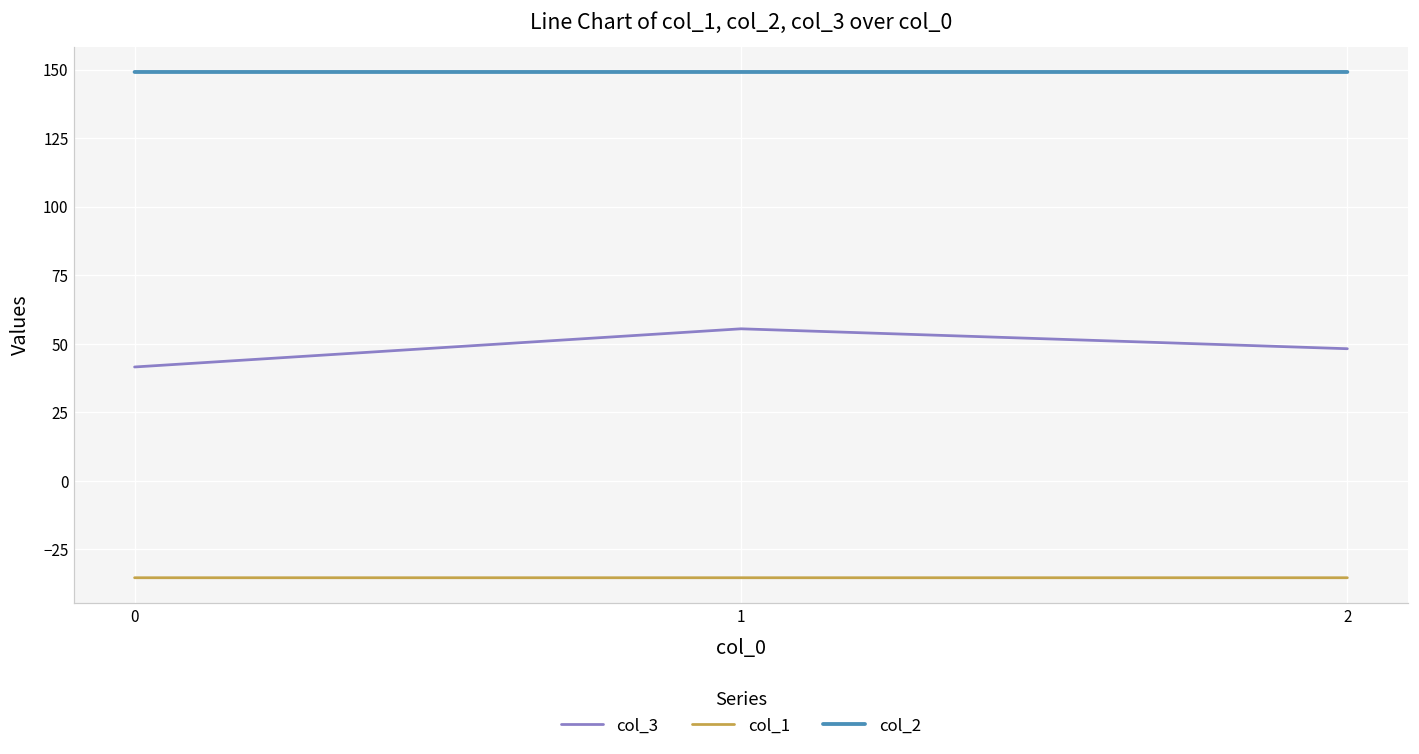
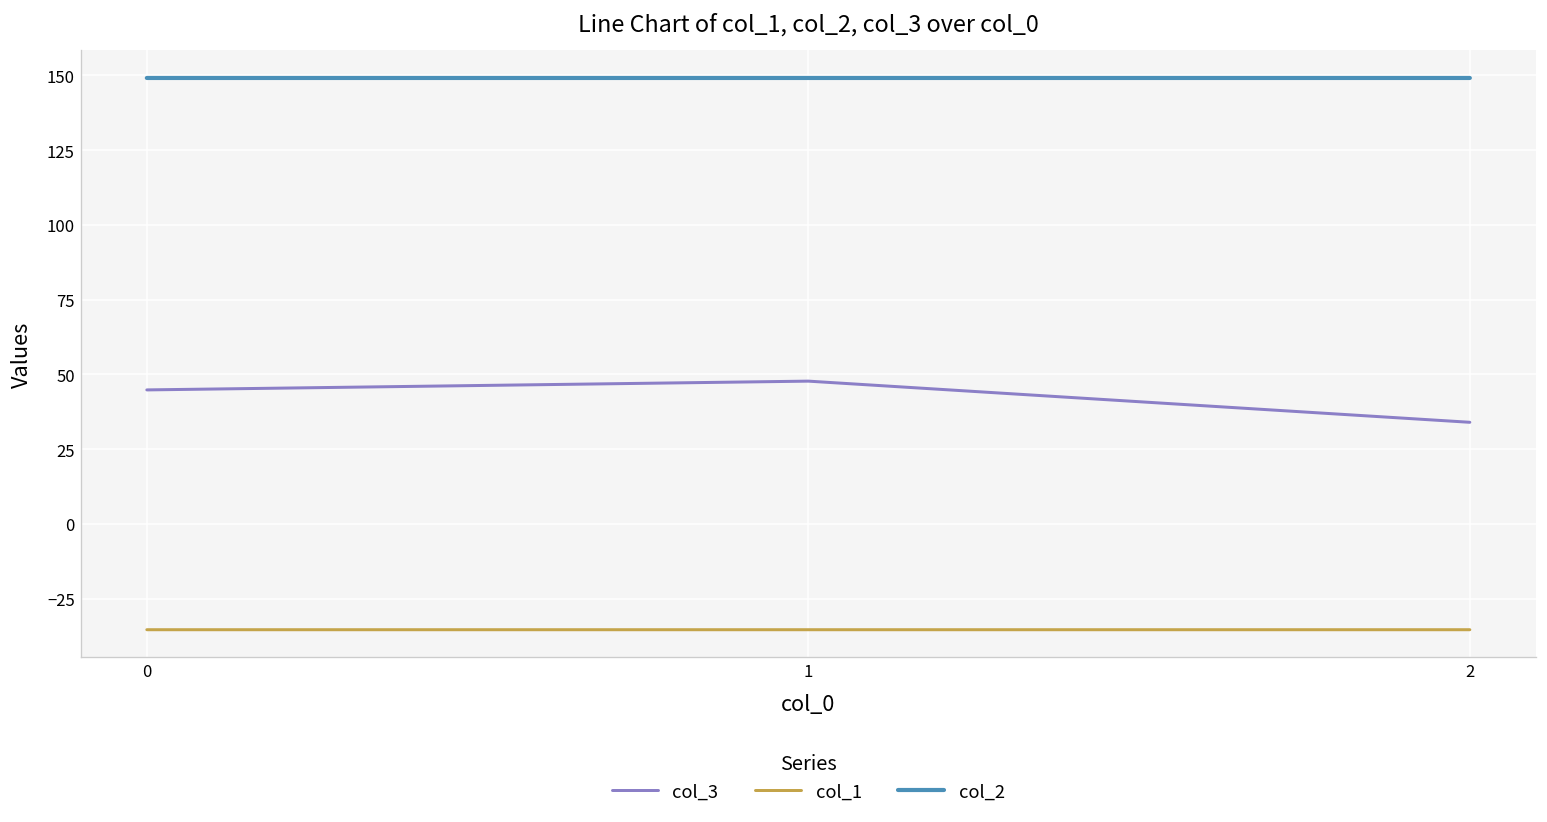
col_3, 0: 42 -> 45
col_3, 1: 55 -> 48
col_3, 2: 48 -> 34
